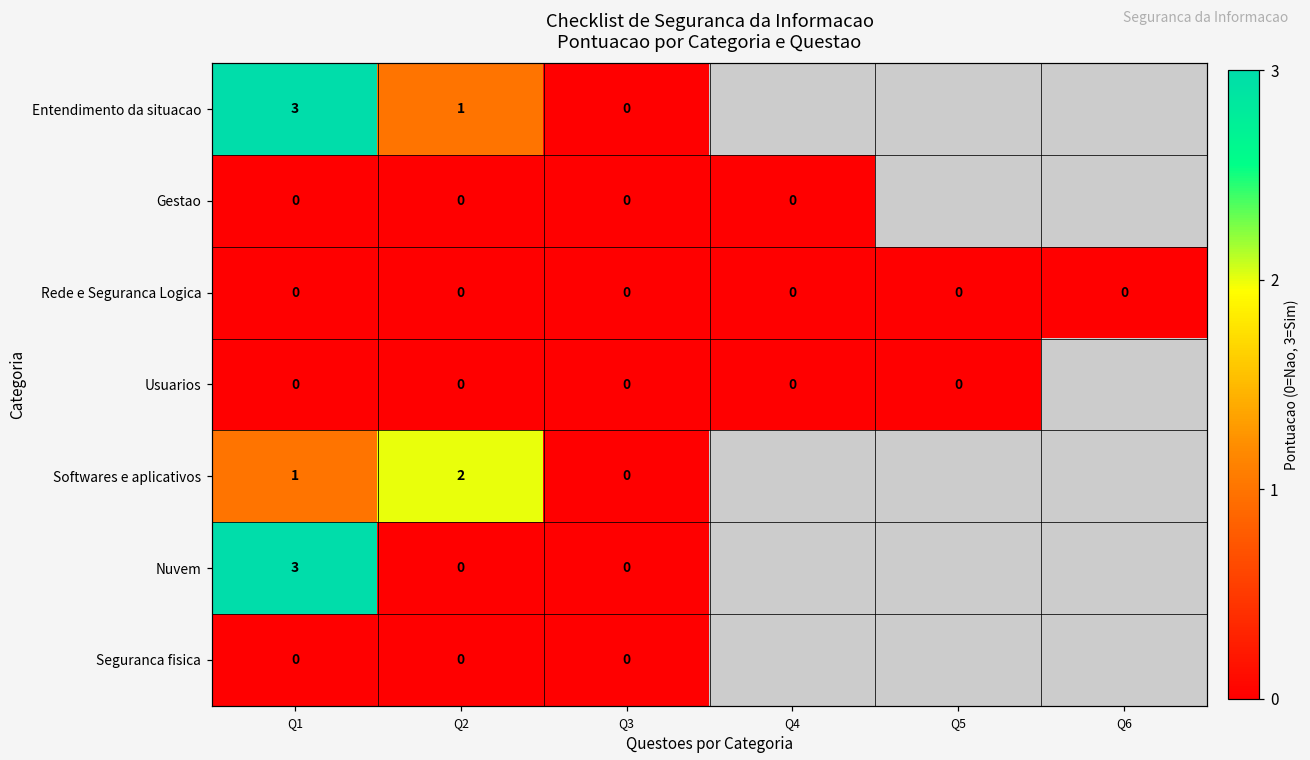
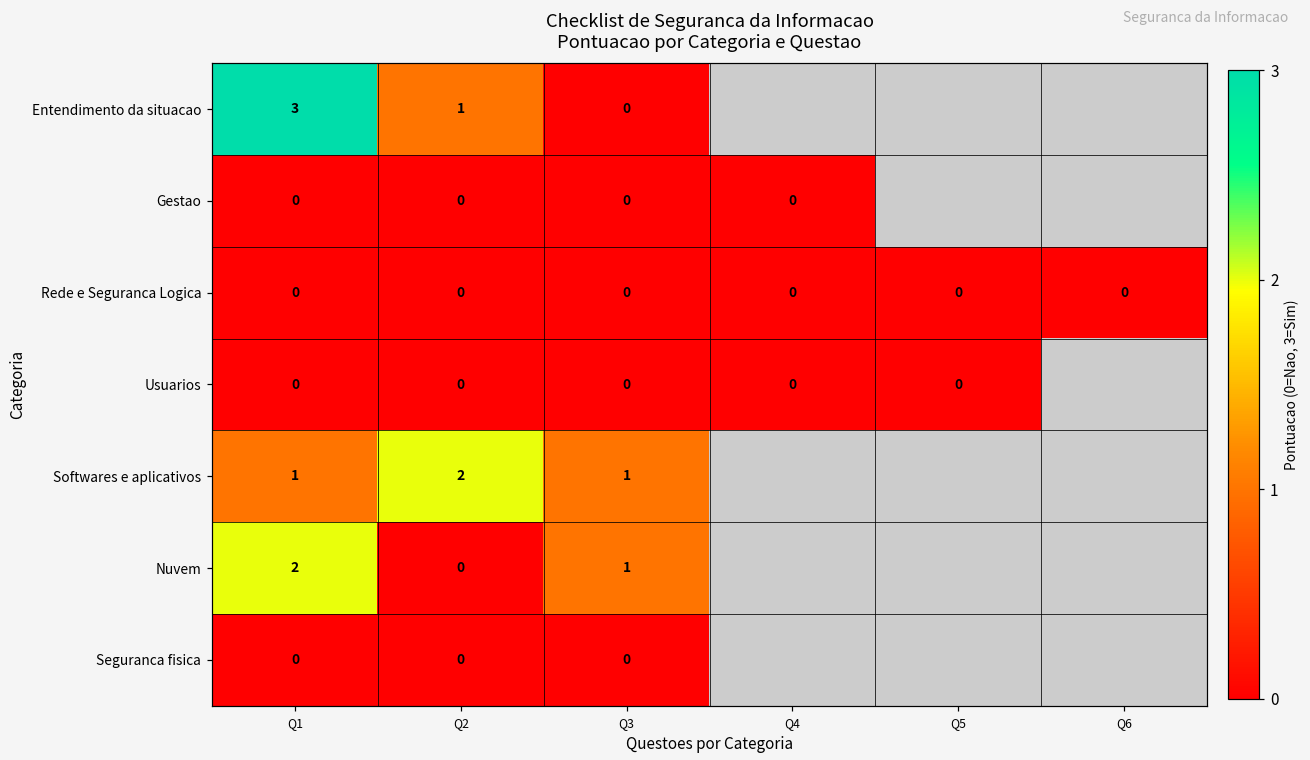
Softwares e aplicativos, Q3: 0 -> 1
Nuvem, Q1: 3 -> 2
Nuvem, Q3: 0 -> 1
